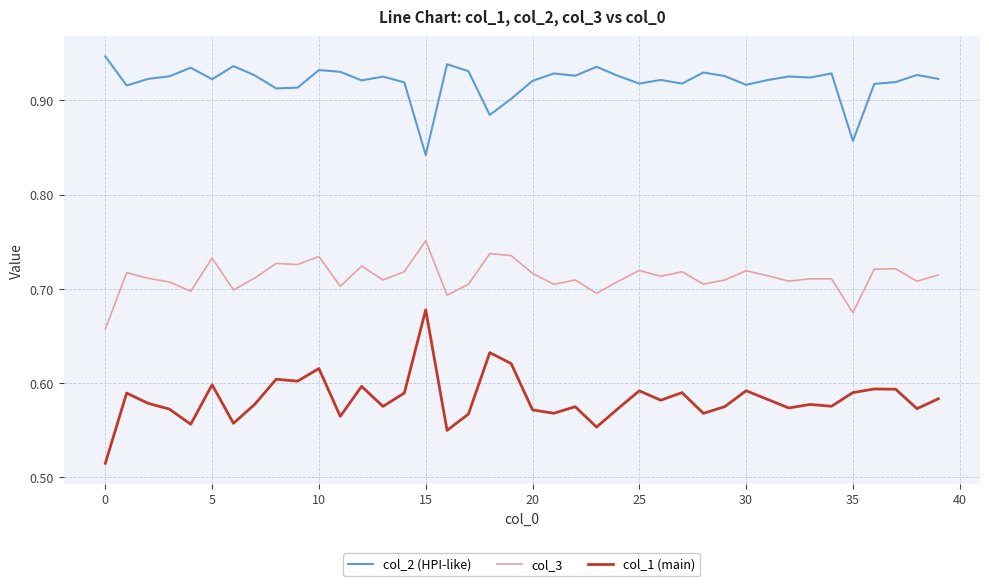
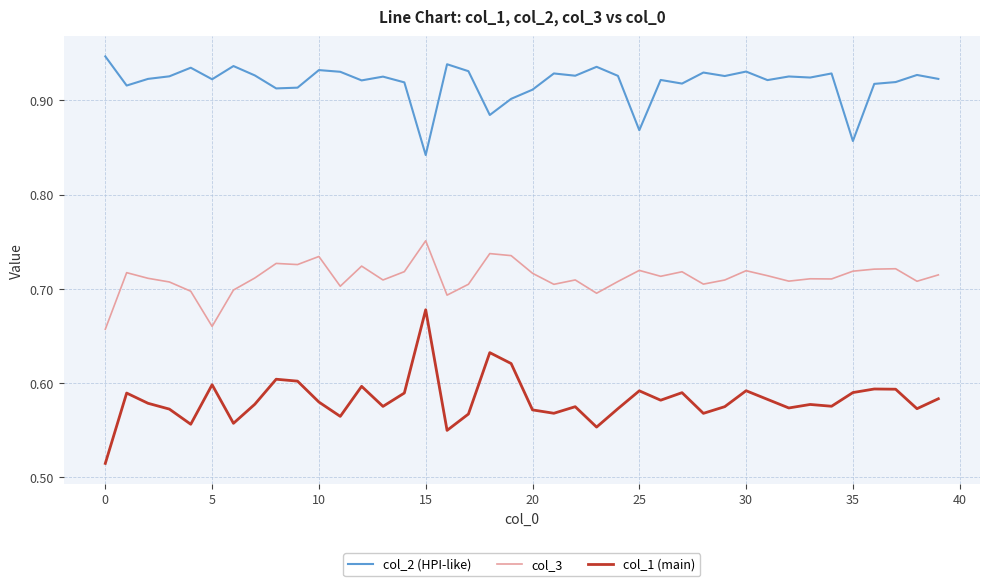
col_3, 5: 0.73 -> 0.66
col_1 (main), 10: 0.62 -> 0.58
col_2 (HPI-like), 20: 0.92 -> 0.91
col_2 (HPI-like), 25: 0.92 -> 0.87
col_2 (HPI-like), 30: 0.92 -> 0.93
col_3, 35: 0.67 -> 0.72
